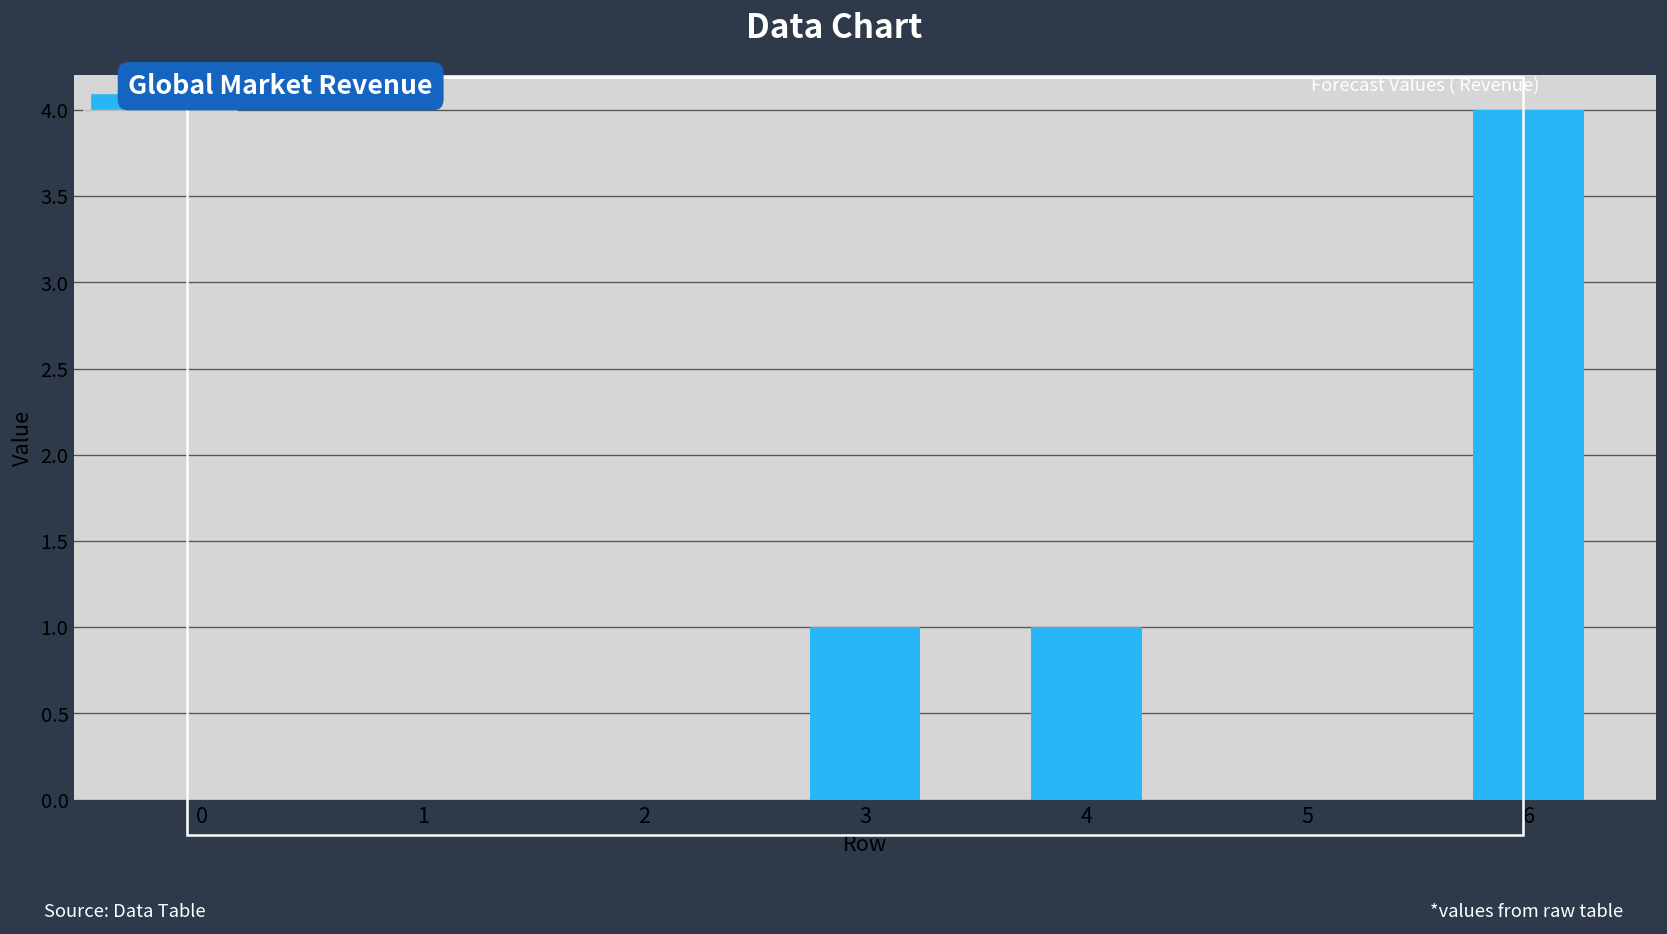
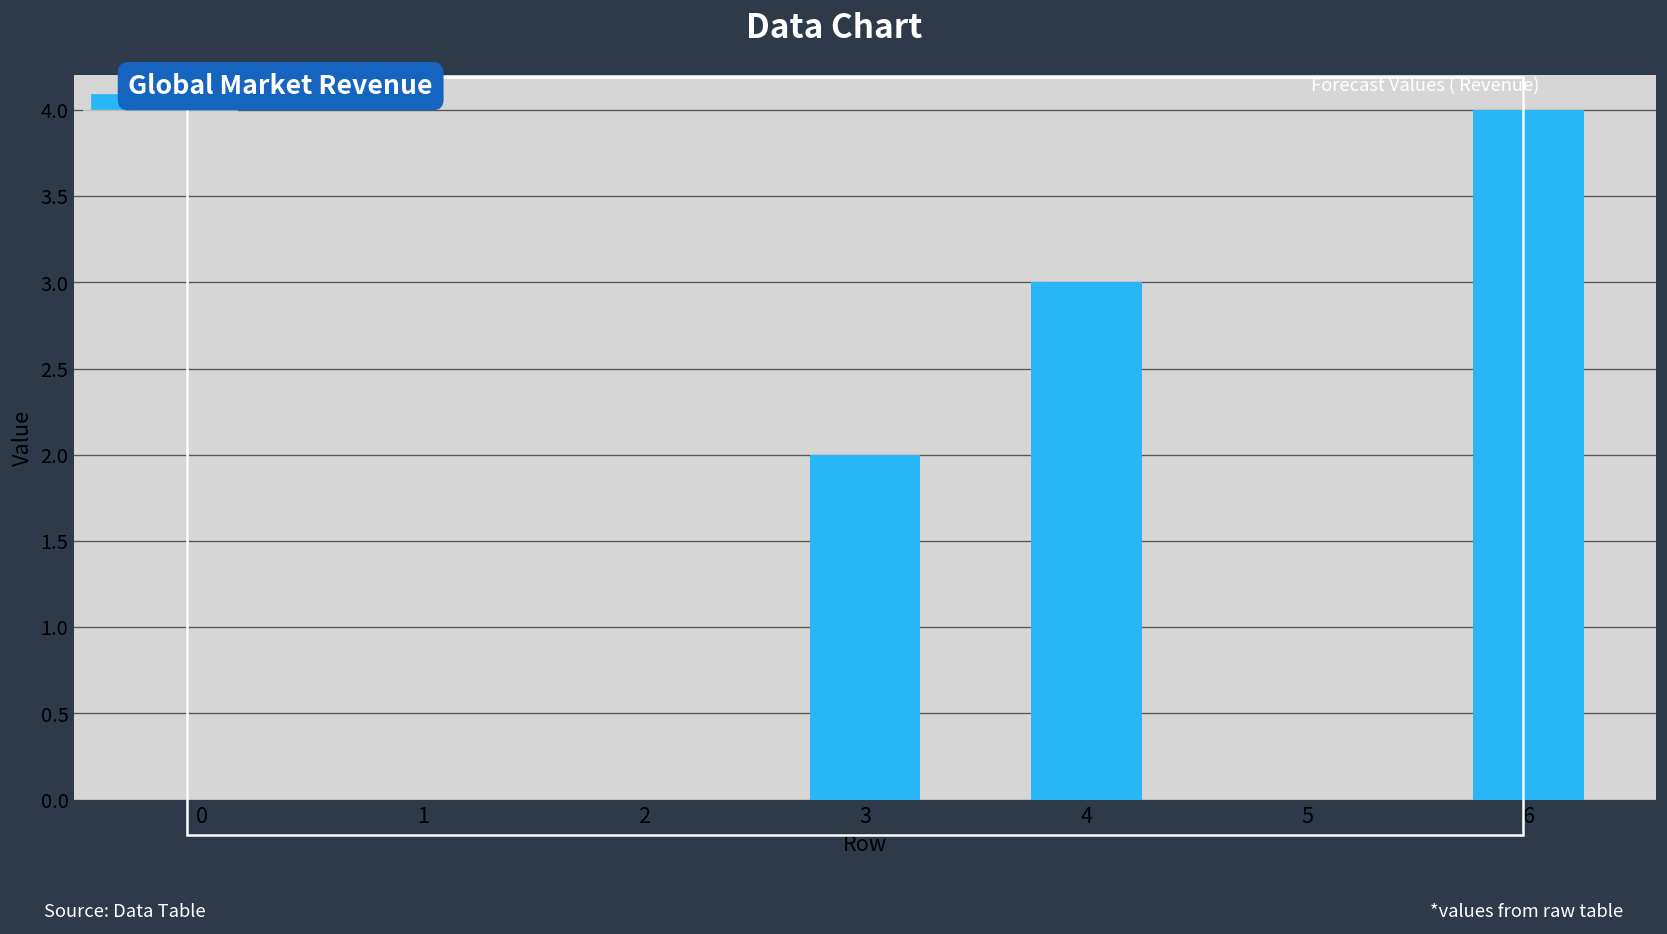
3: 1 -> 2
4: 1 -> 3
